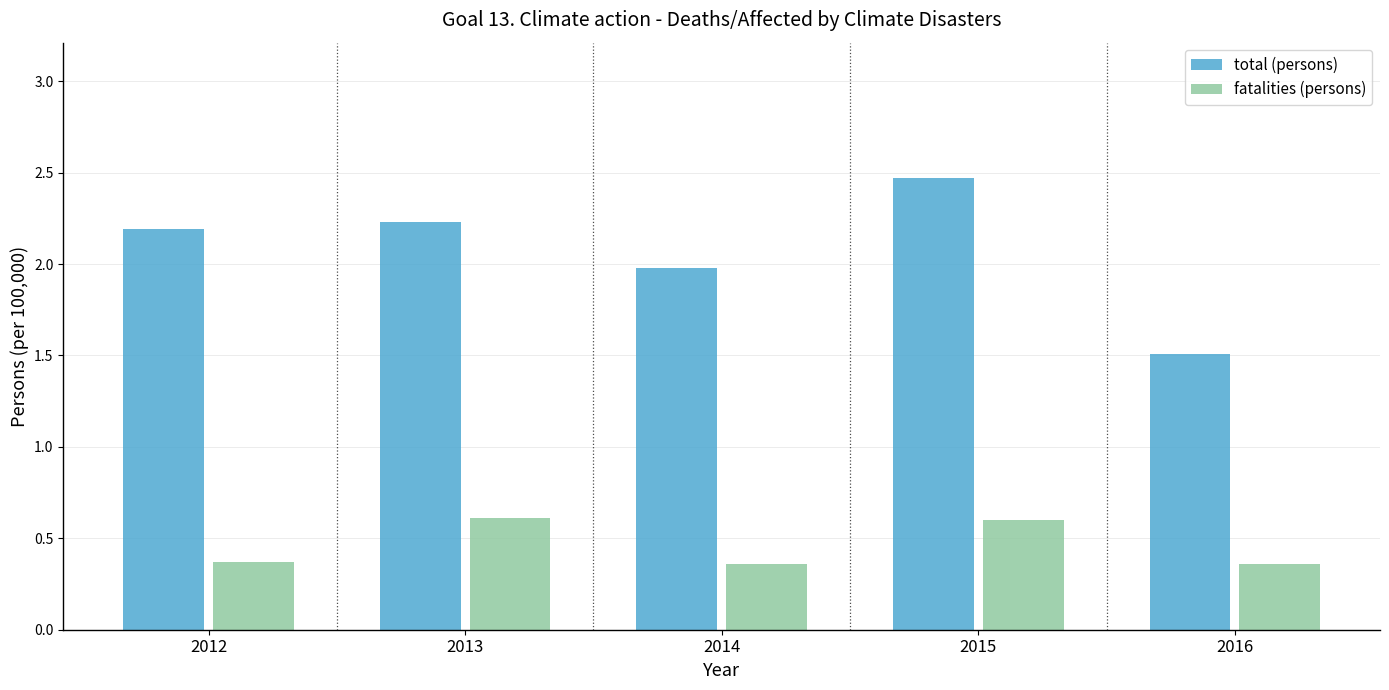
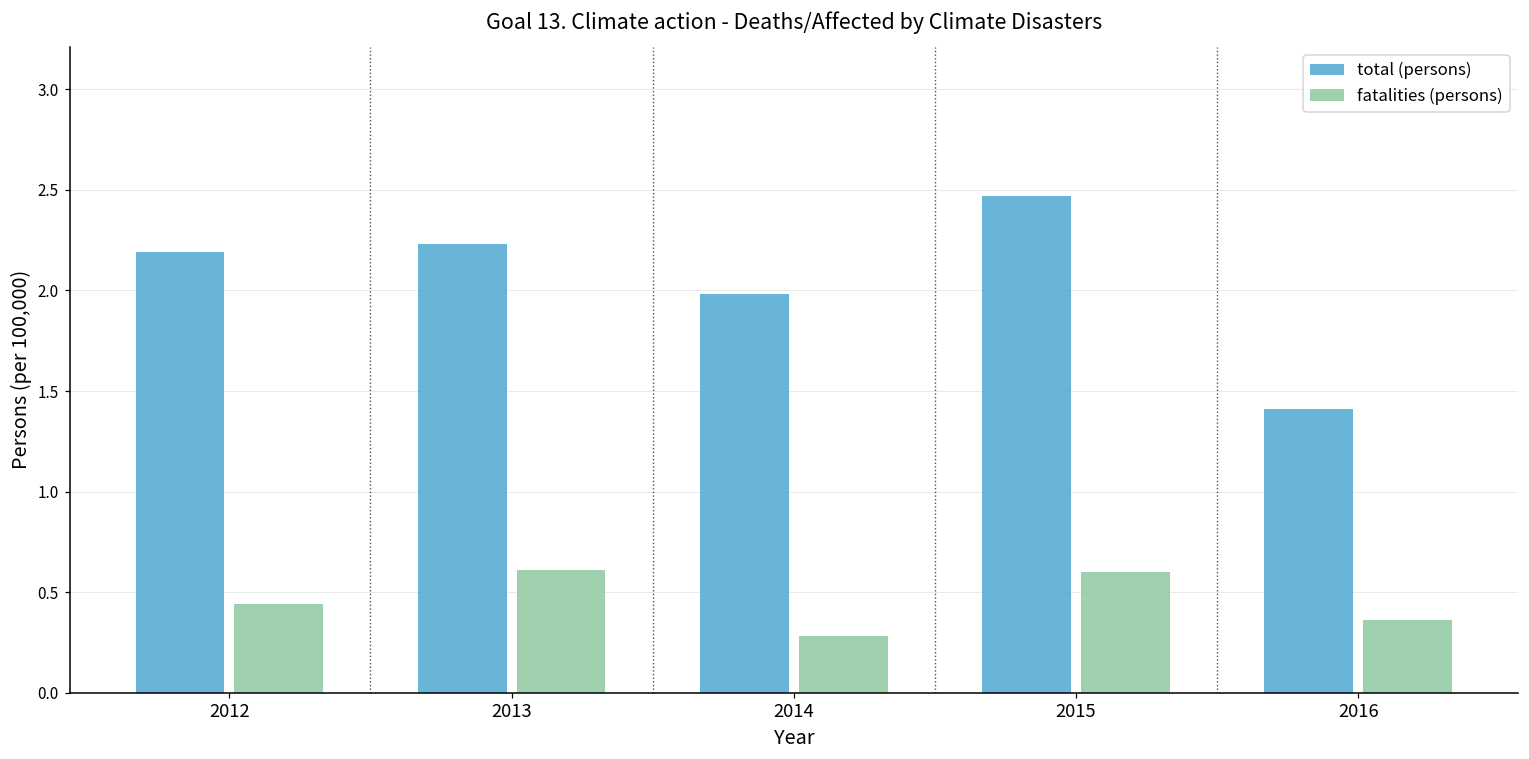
fatalities (persons), 2012: 0.37 -> 0.44
fatalities (persons), 2014: 0.36 -> 0.28
total (persons), 2016: 1.51 -> 1.41
